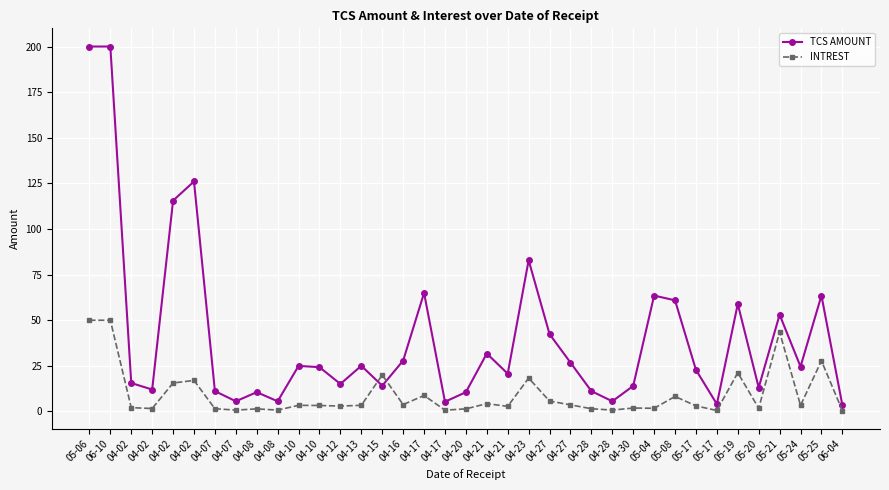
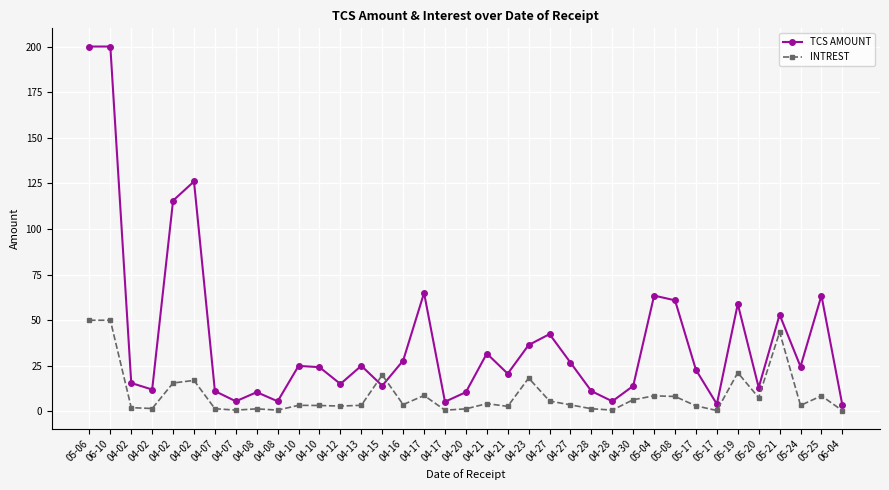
TCS AMOUNT, 04-23: 83 -> 36
INTREST, 04-30: 2 -> 6
INTREST, 05-04: 2 -> 9
INTREST, 05-20: 2 -> 8
INTREST, 05-25: 28 -> 9
